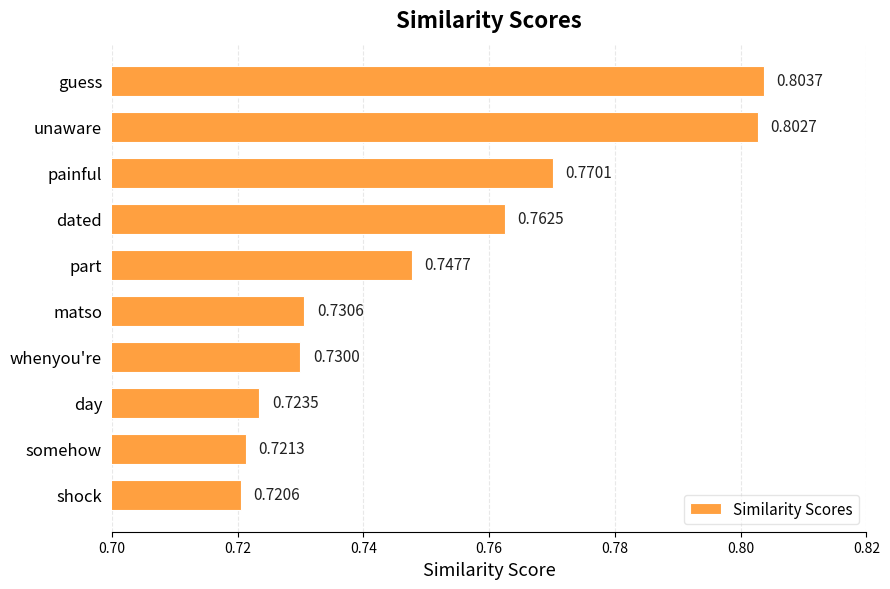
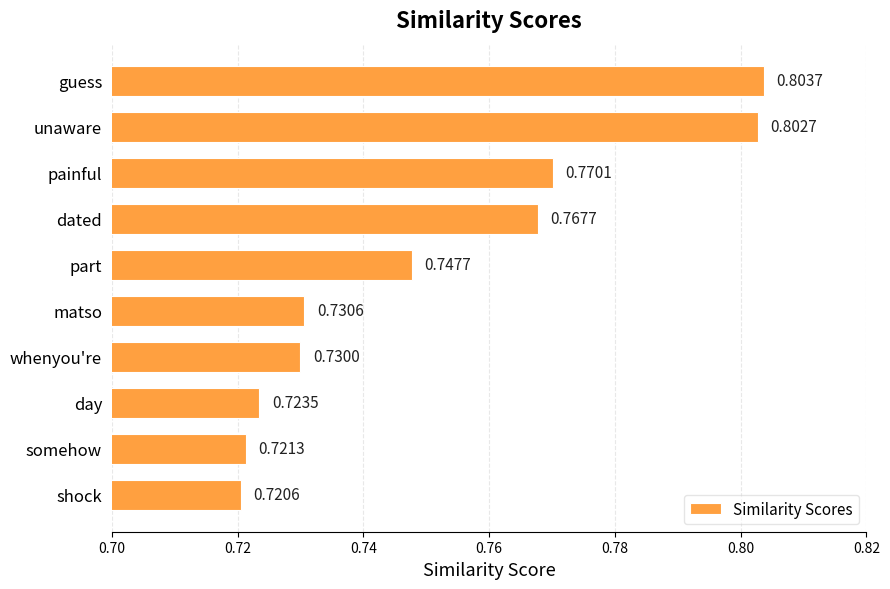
dated: 0.7625 -> 0.7677
